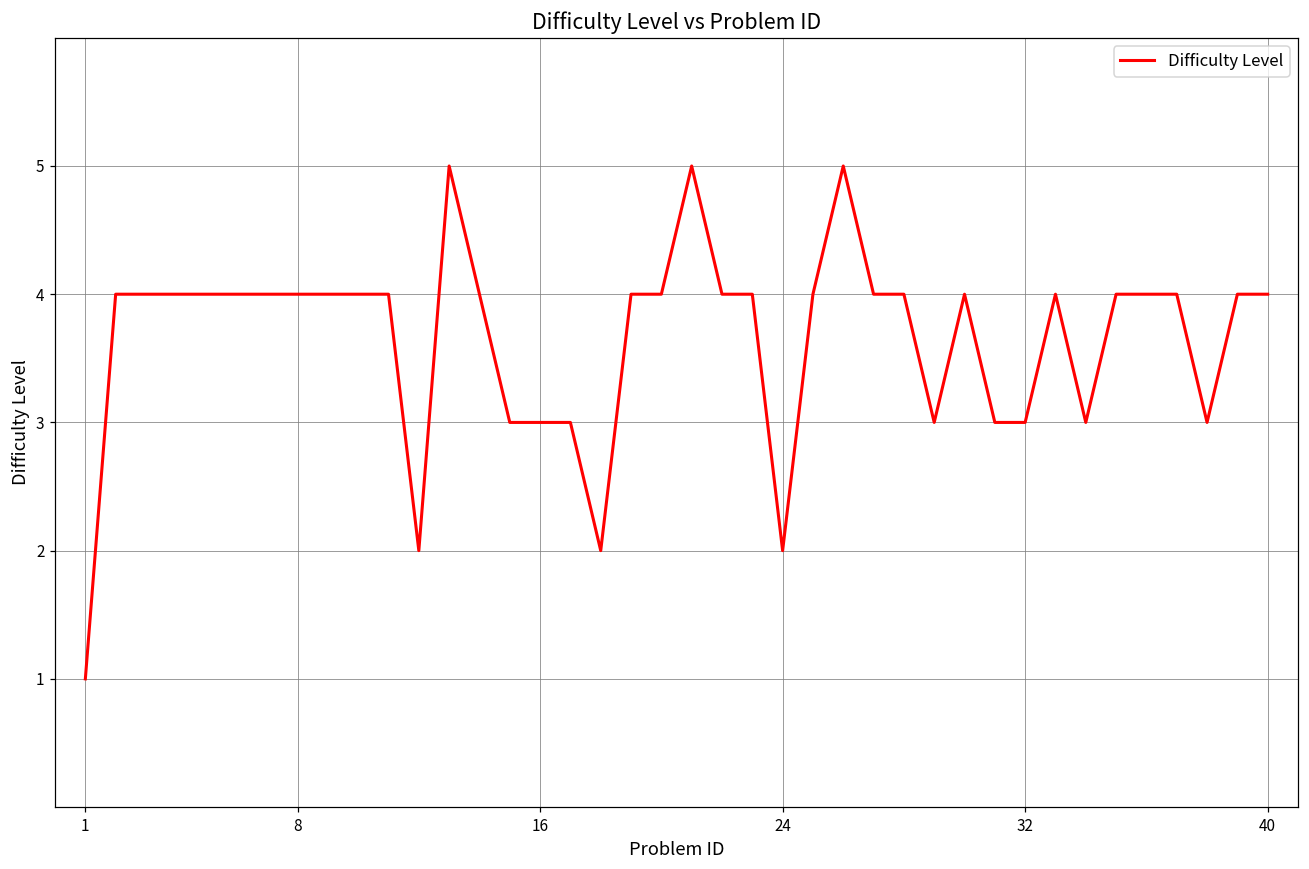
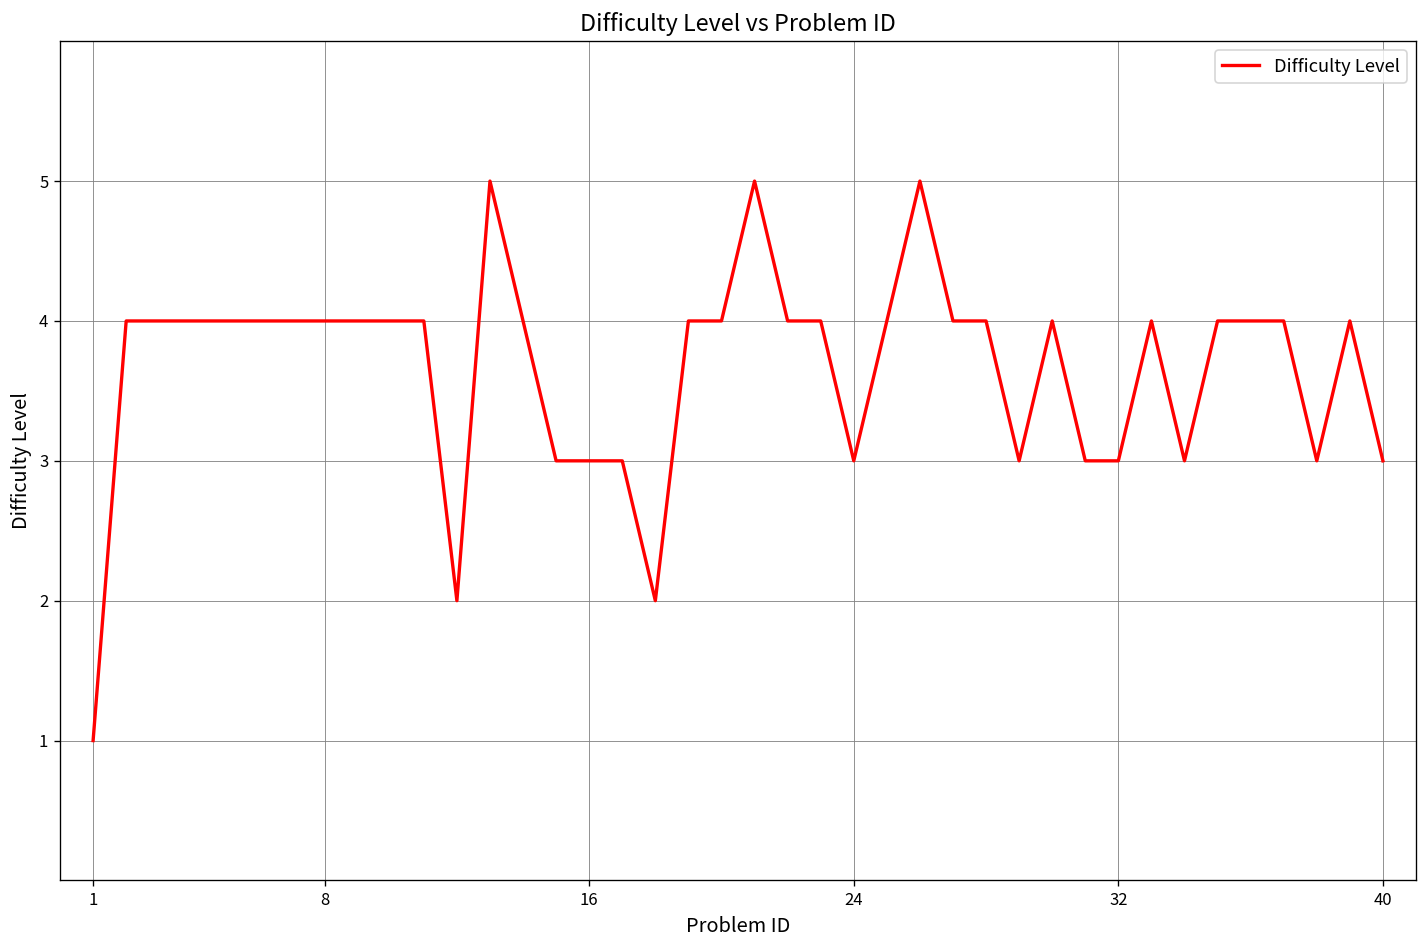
24: 2 -> 3
40: 4 -> 3
